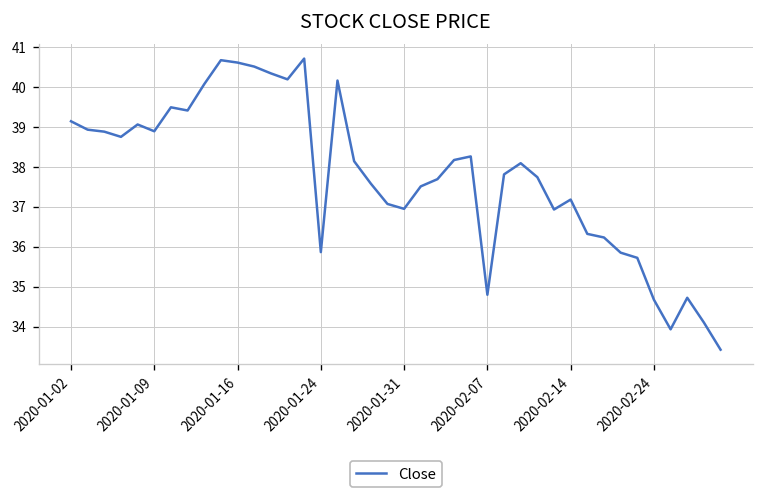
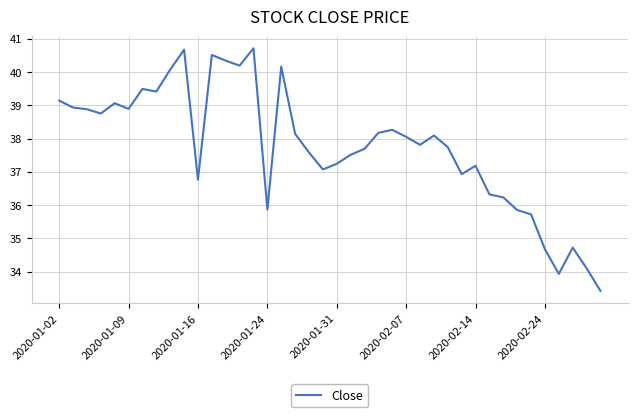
2020-01-16: 40.6 -> 36.8
2020-01-31: 36.9 -> 37.2
2020-02-07: 34.8 -> 38.0
